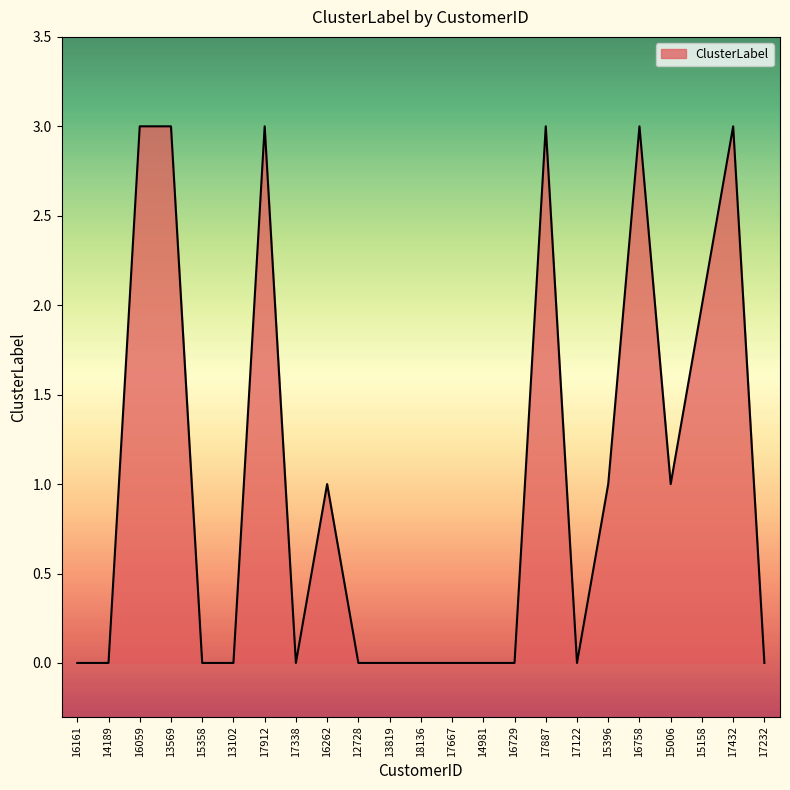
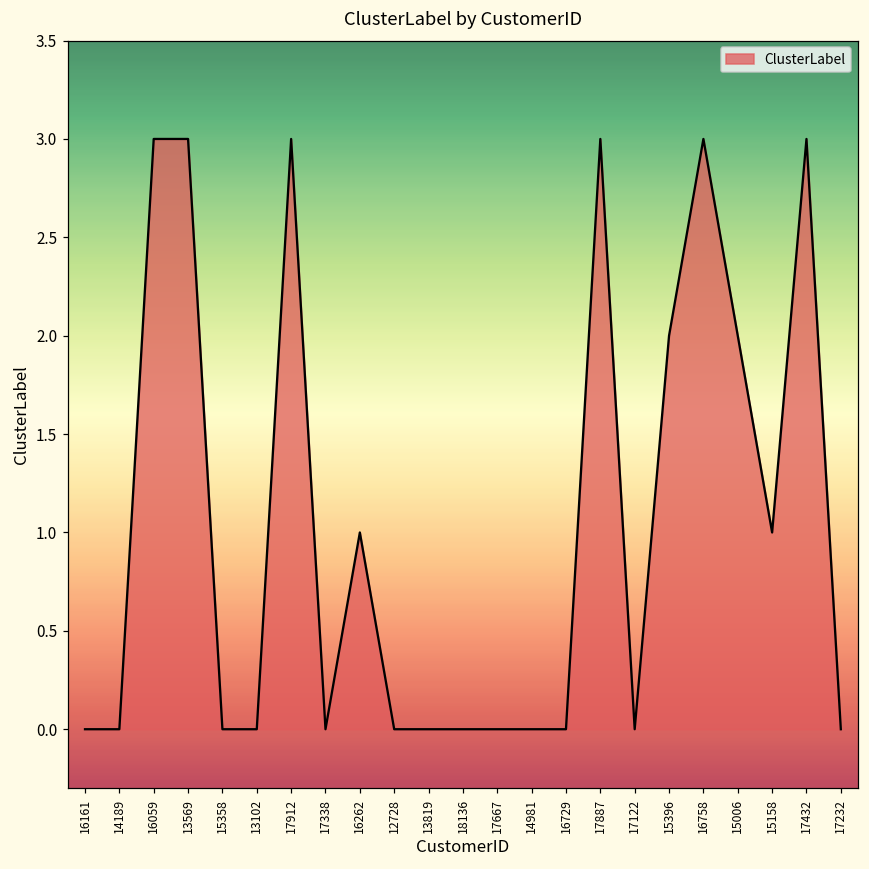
15396: 1 -> 2
15006: 1 -> 2
15158: 2 -> 1
